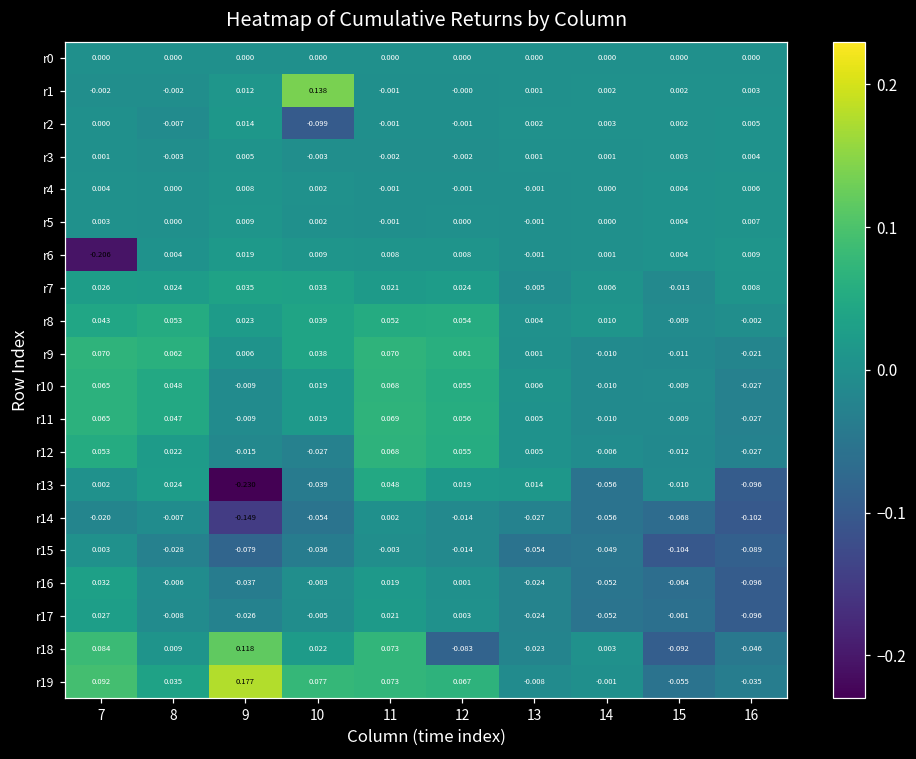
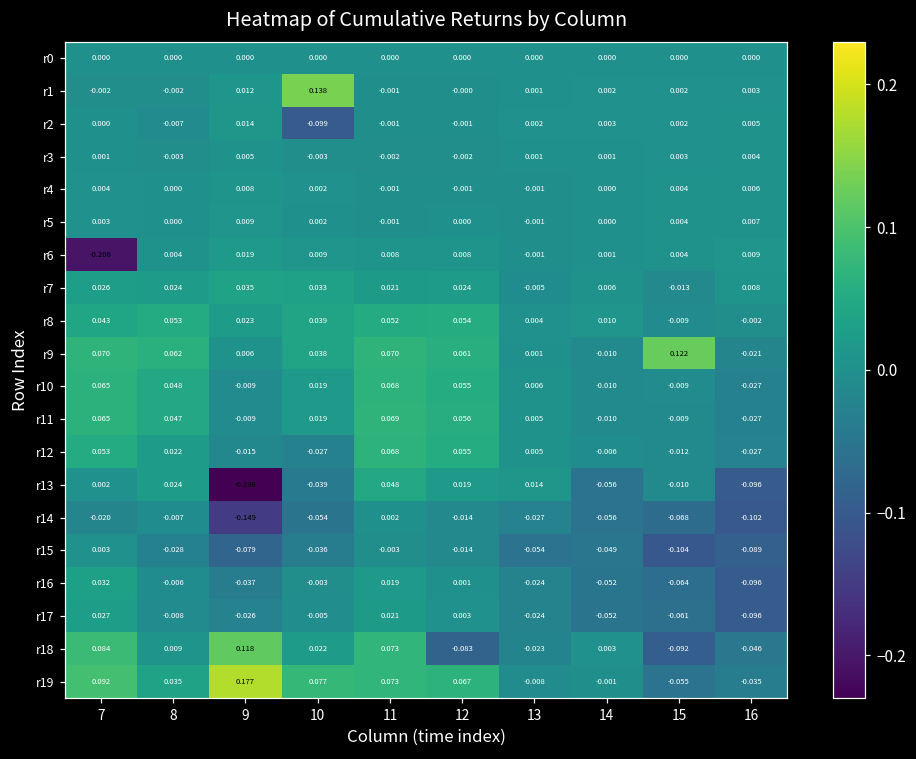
r9, 15: -0.011 -> 0.122
